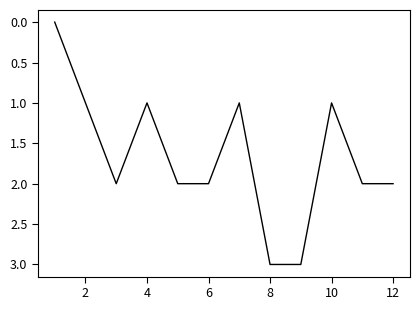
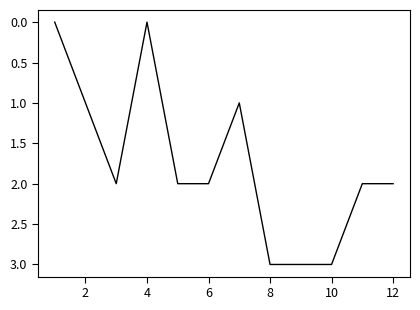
4: 1 -> 0
10: 1 -> 3
